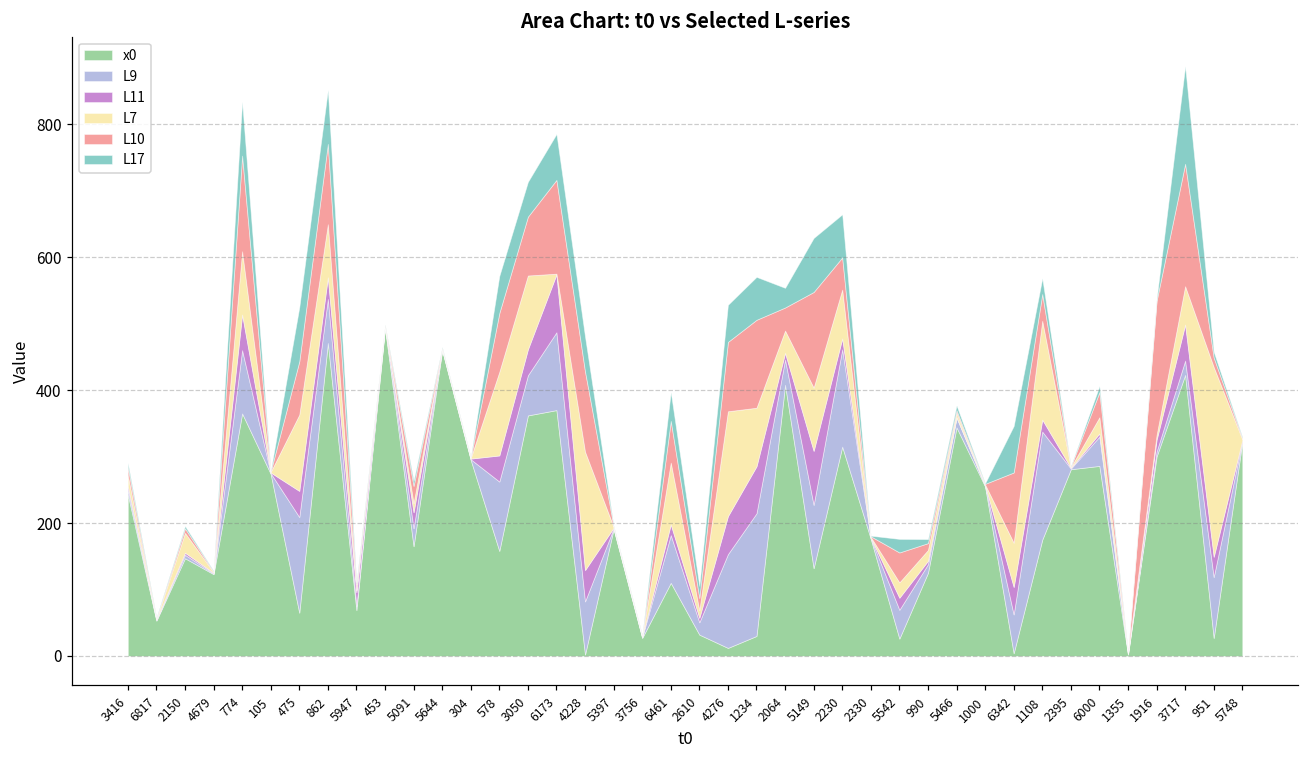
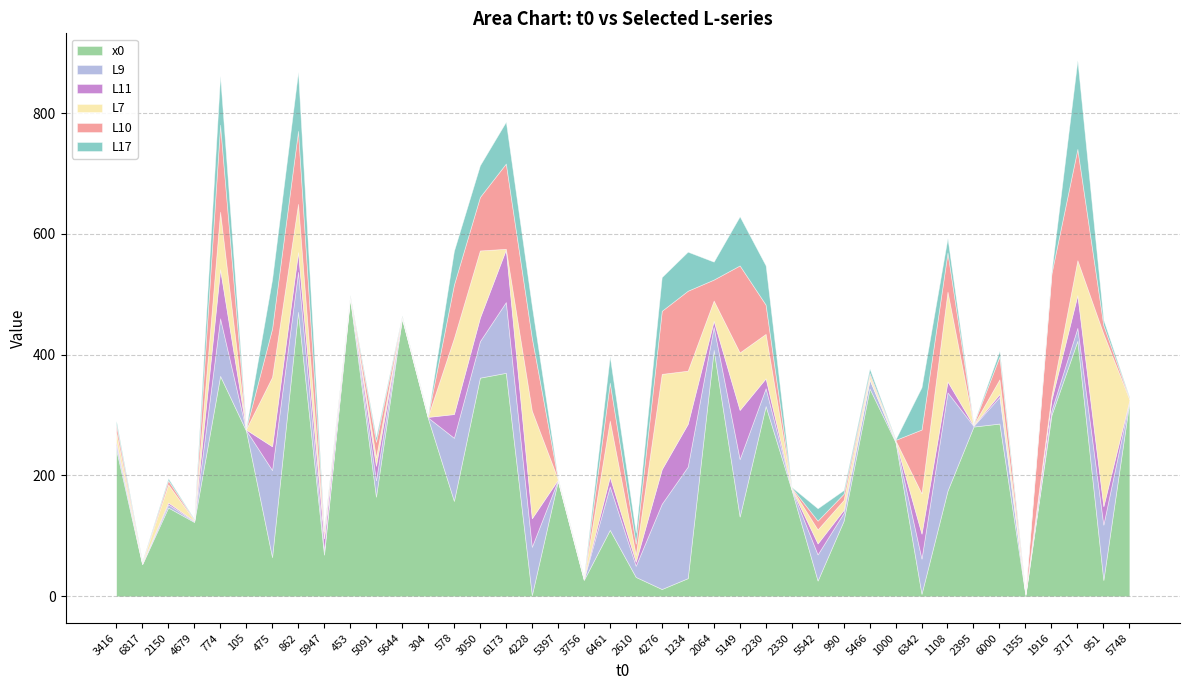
L11, 774: 50 -> 80
L17, 862: 80 -> 100
L9, 2230: 150 -> 30
L10, 5542: 50 -> 10
L10, 1108: 40 -> 60
